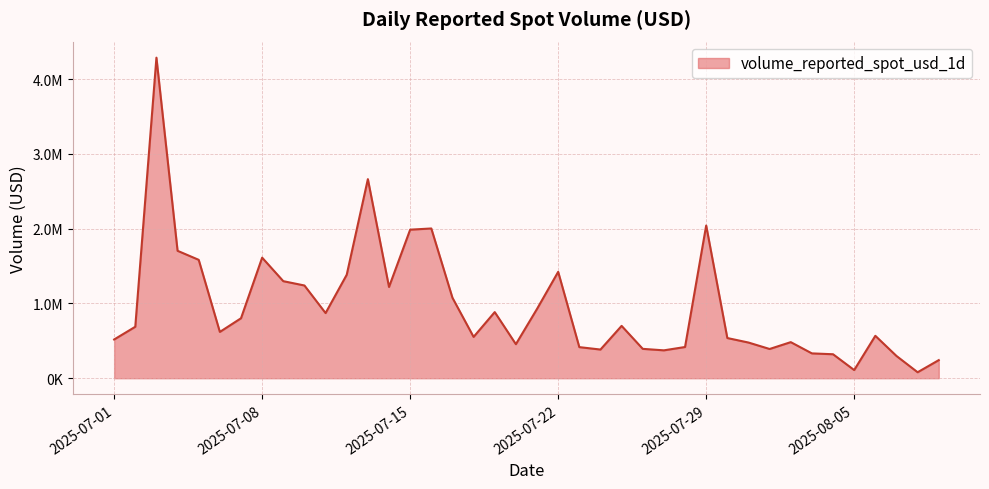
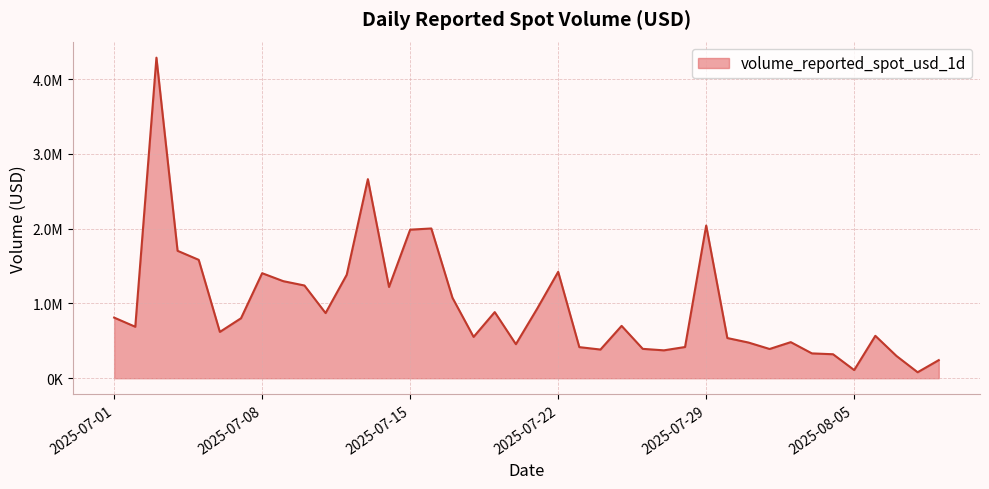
2025-07-01: 500000 -> 800000
2025-07-08: 1600000 -> 1400000
